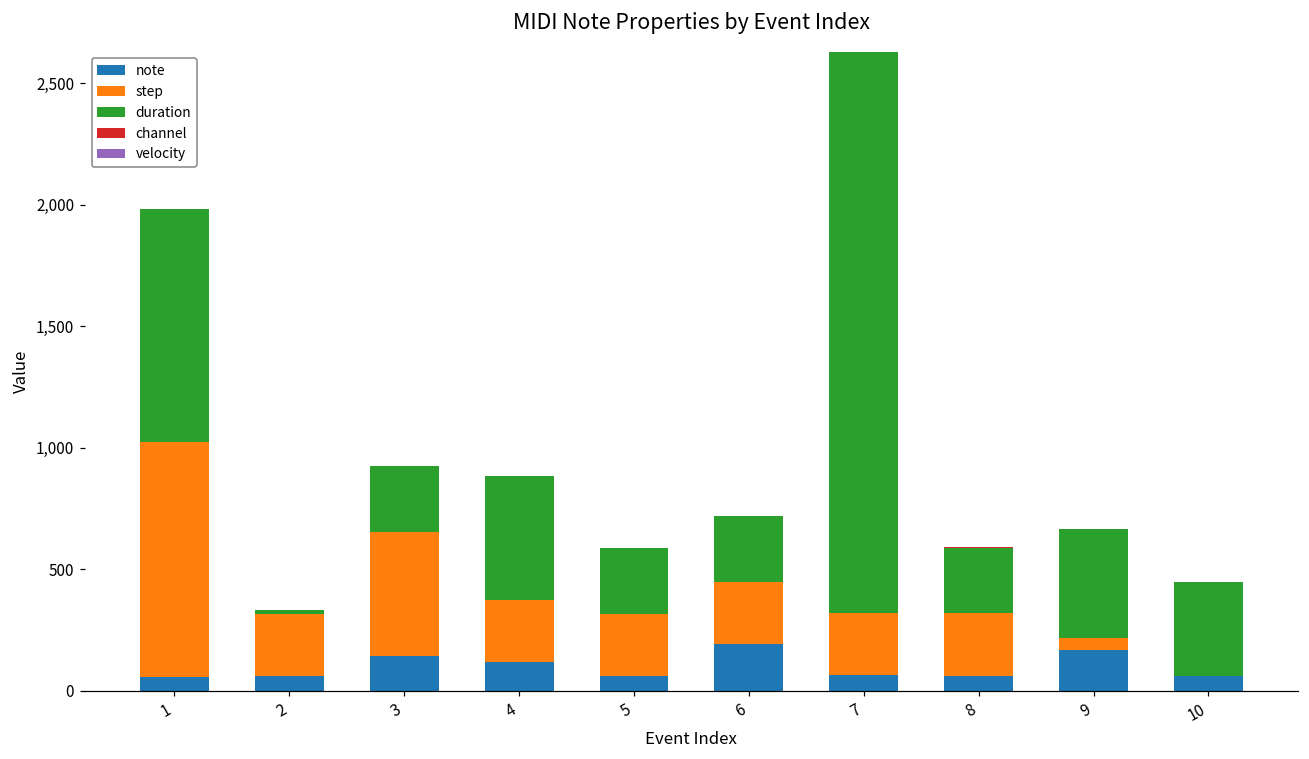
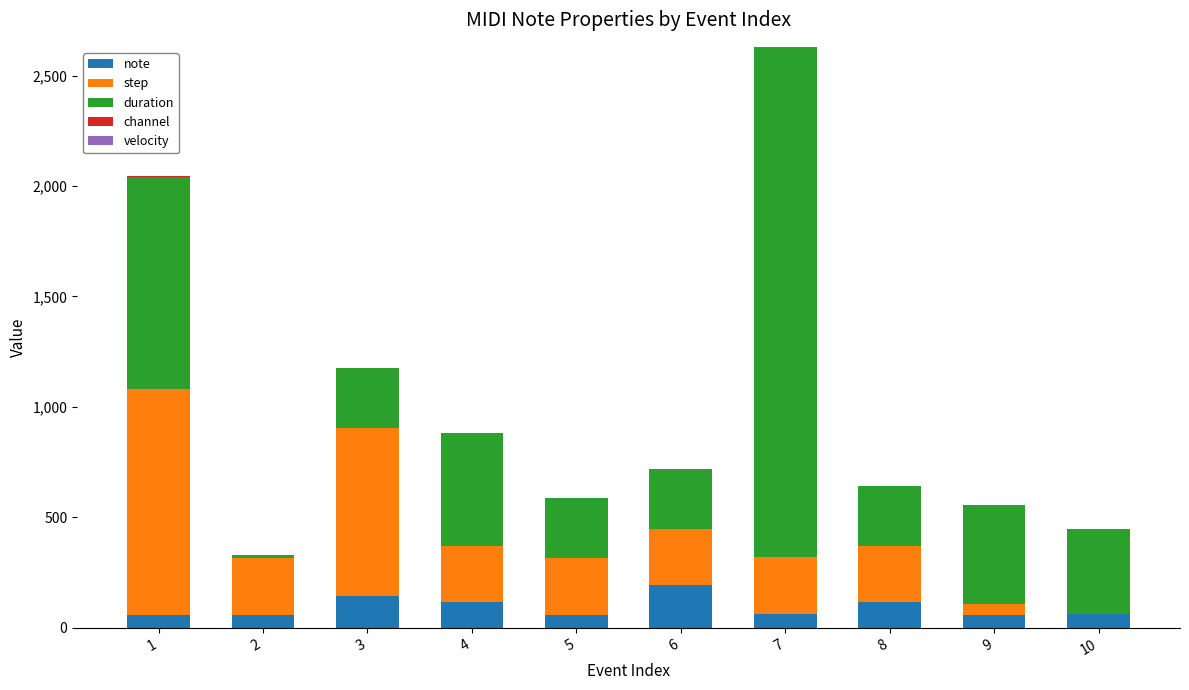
step, 1: 960 -> 1,020
step, 3: 510 -> 760
note, 8: 60 -> 120
note, 9: 170 -> 60
